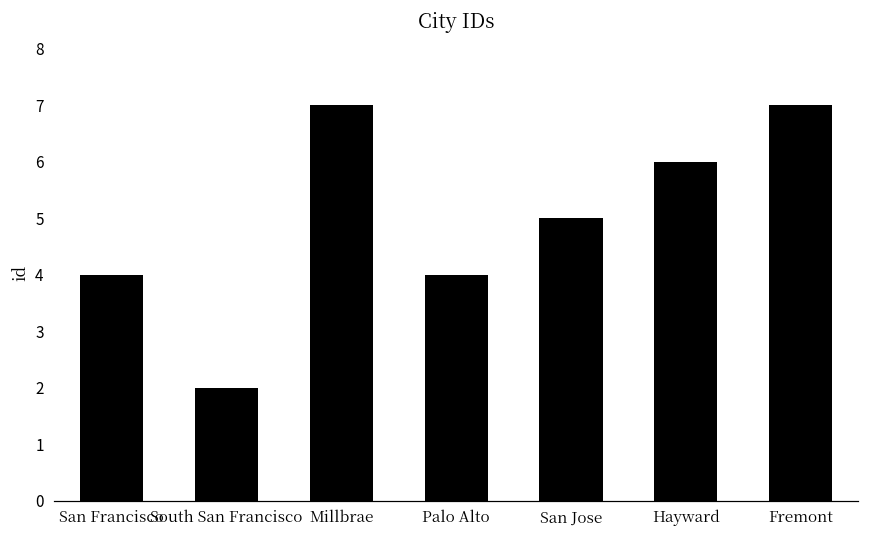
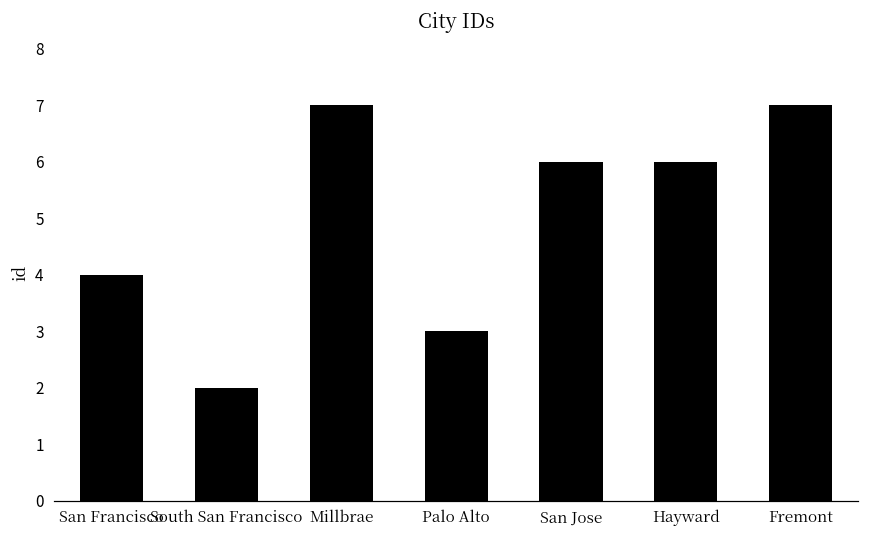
Palo Alto: 4 -> 3
San Jose: 5 -> 6
